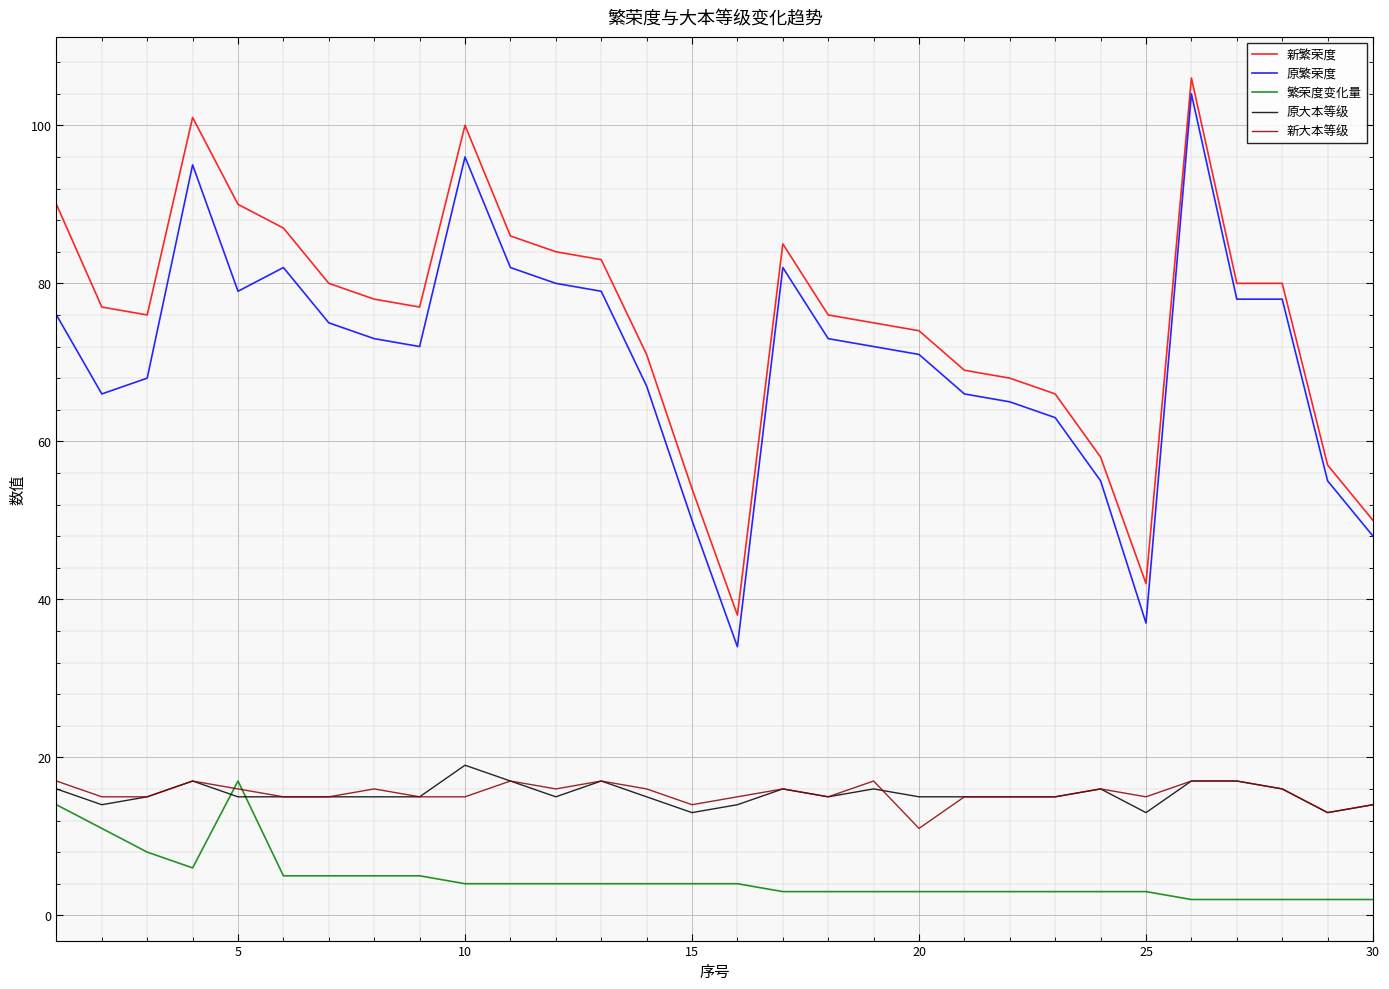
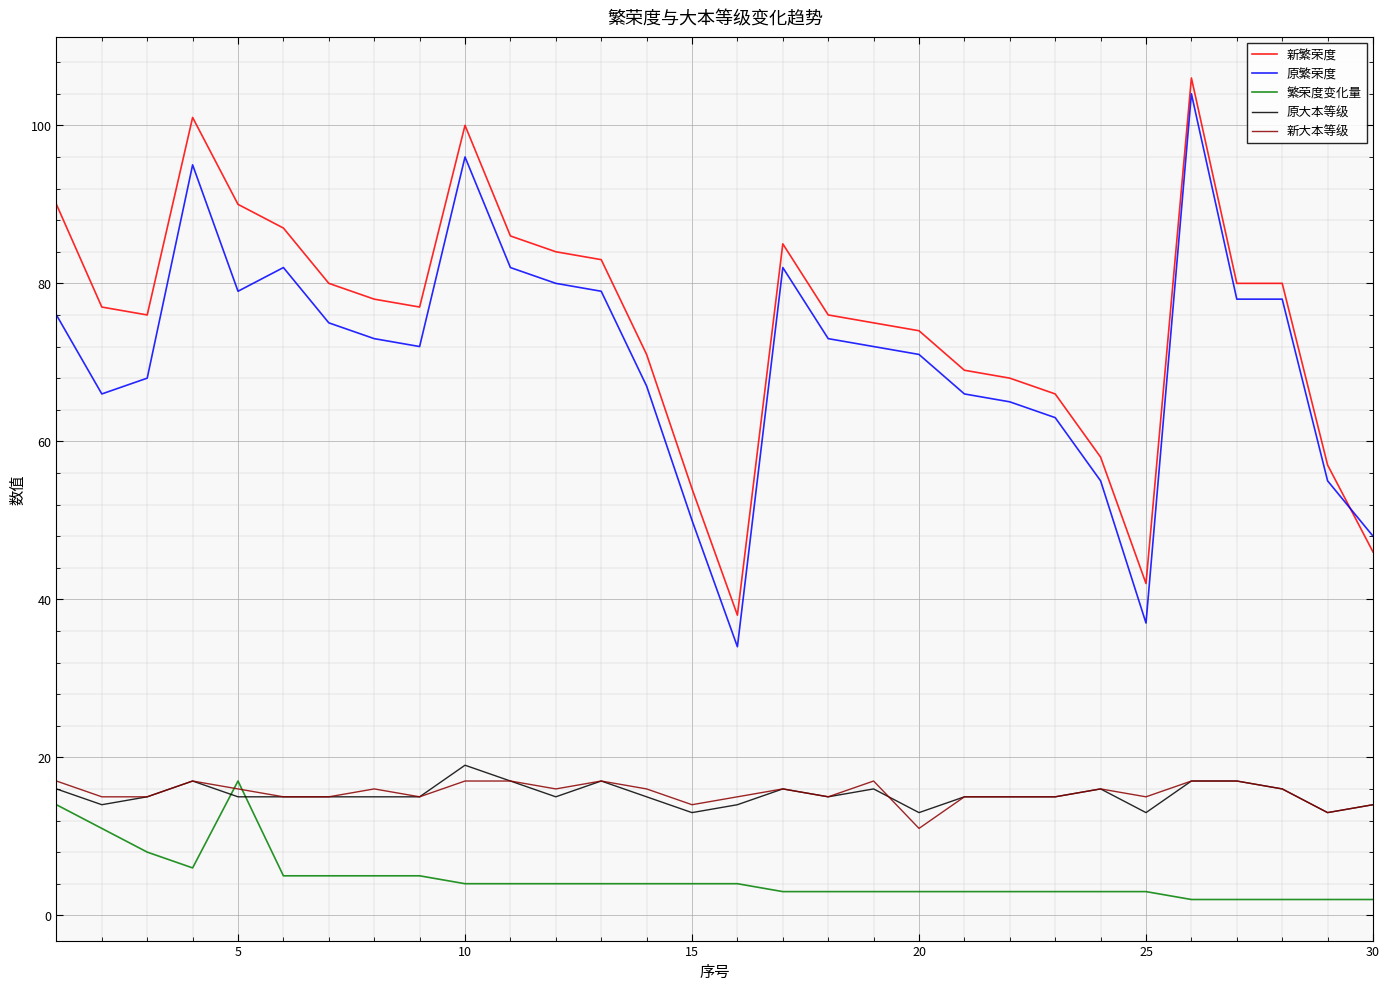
新大本等级, 10: 15 -> 17
原大本等级, 20: 15 -> 13
新繁荣度, 30: 50 -> 46
